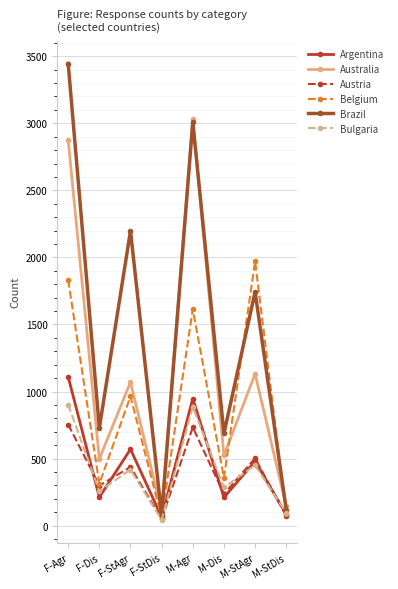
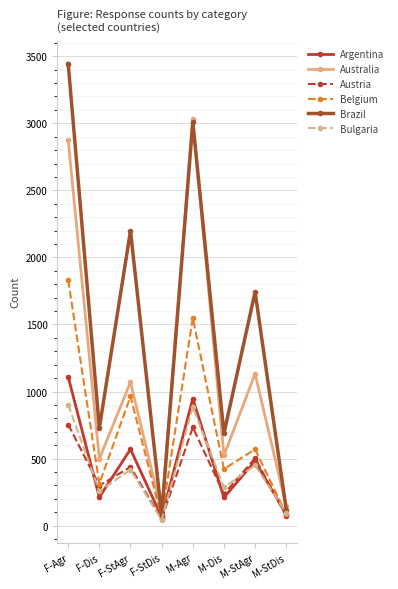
Belgium, M-Agr: 1610 -> 1550
Belgium, M-Dis: 360 -> 420
Belgium, M-StAgr: 1970 -> 570
